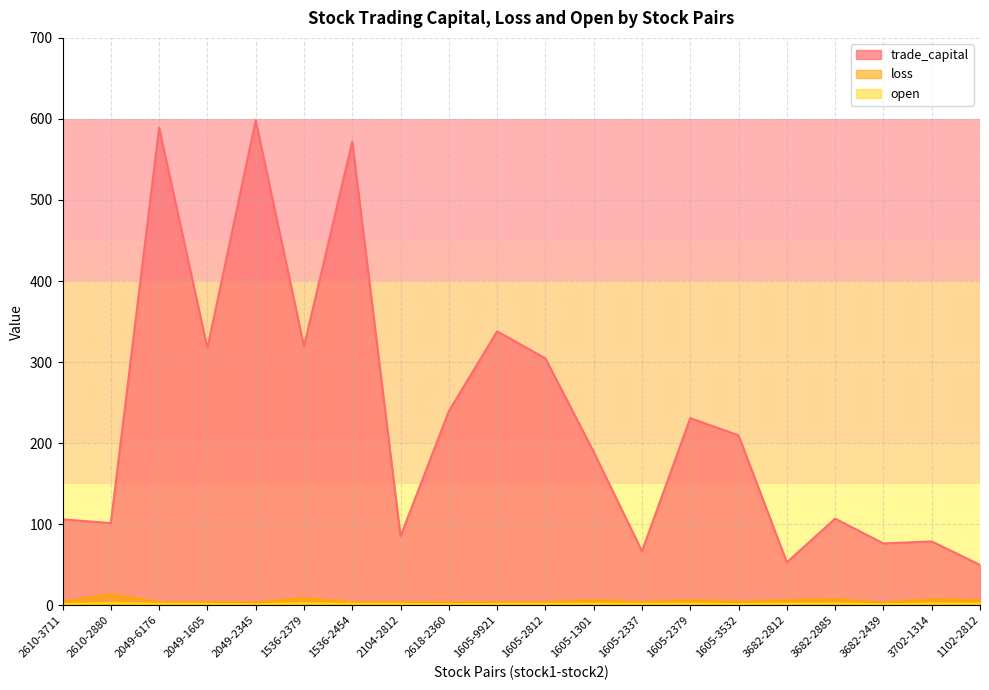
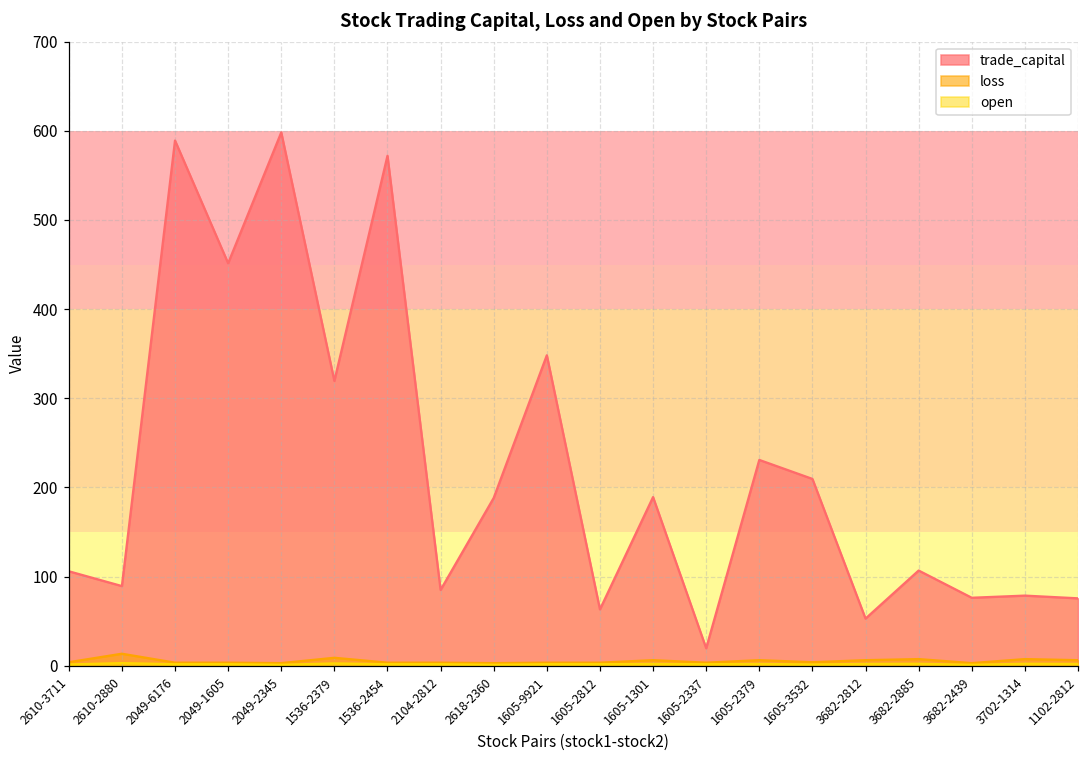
trade_capital, 2610-2880: 100 -> 90
trade_capital, 2049-1605: 320 -> 450
trade_capital, 2618-2360: 240 -> 190
trade_capital, 1605-9921: 340 -> 350
trade_capital, 1605-2812: 300 -> 60
trade_capital, 1605-2337: 70 -> 20
trade_capital, 1102-2812: 50 -> 80
